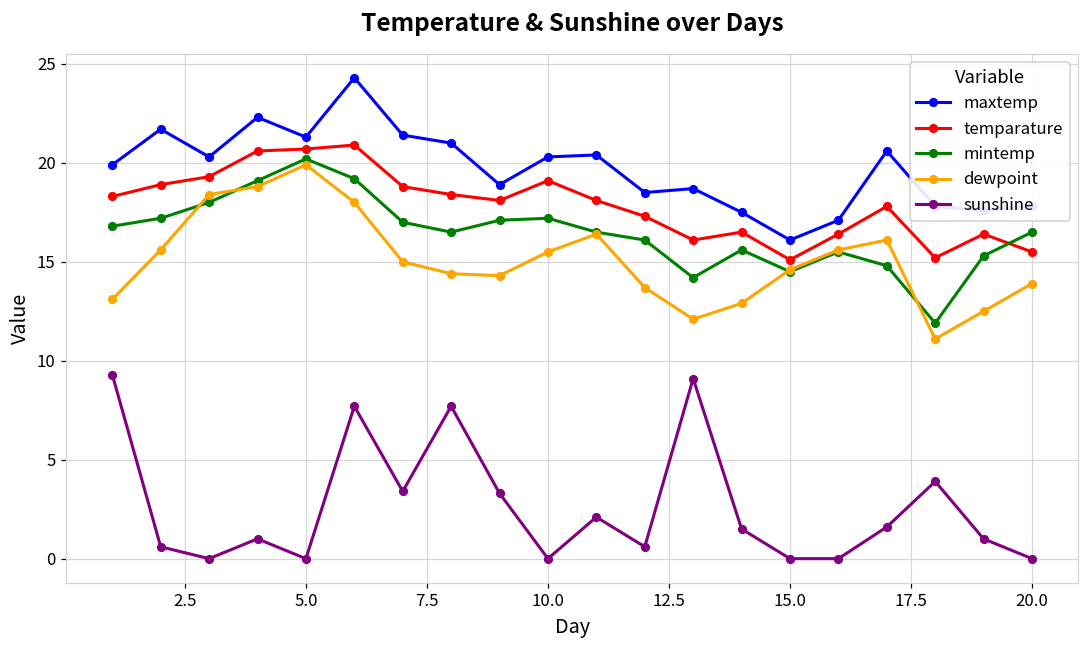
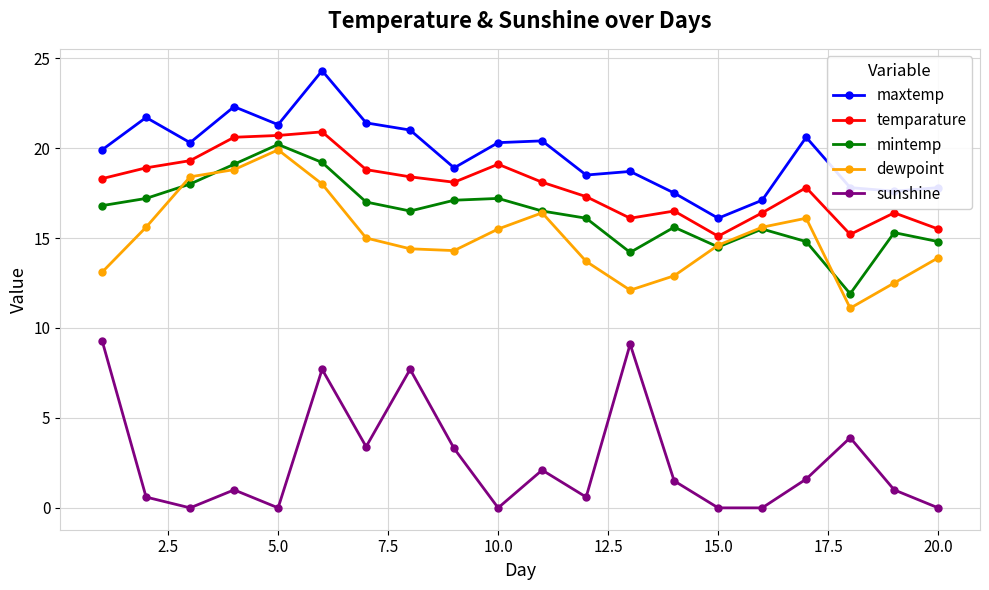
mintemp, 20.0: 16.5 -> 14.8
